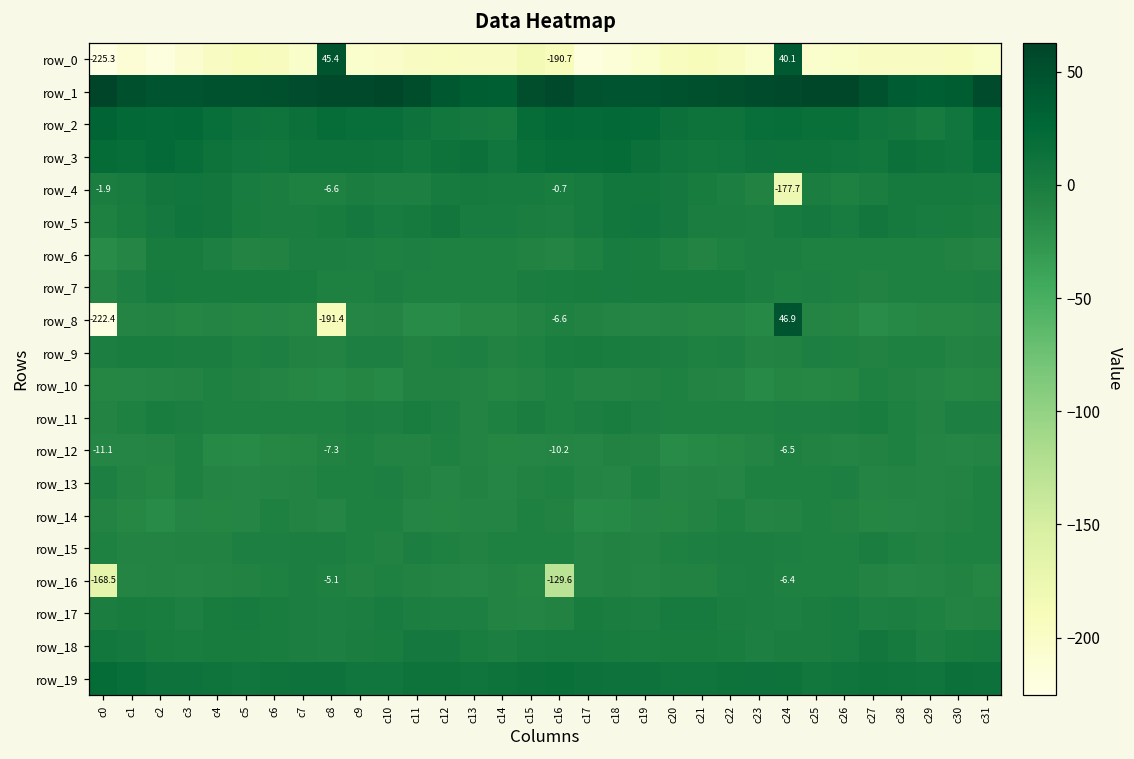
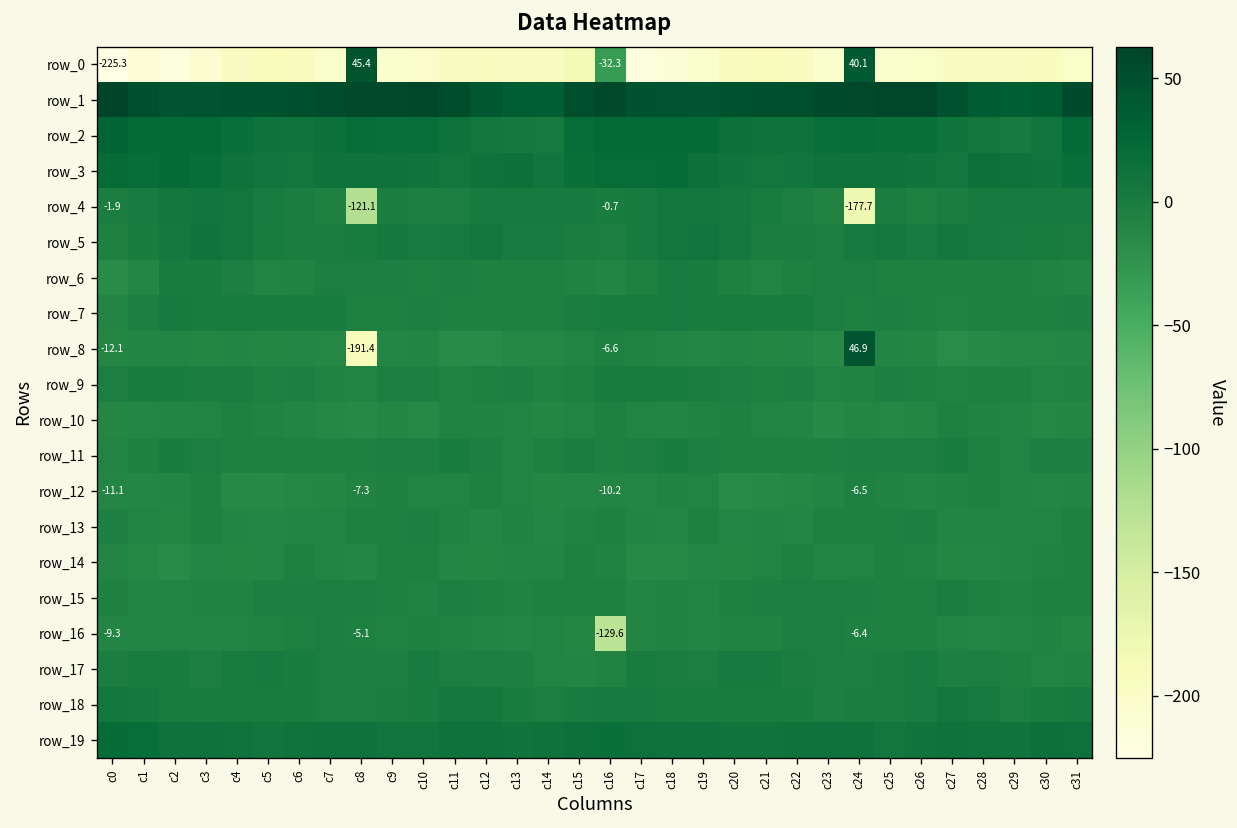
row_0, c16: -190.7 -> -32.3
row_4, c8: -6.6 -> -121.1
row_8, c0: -222.4 -> -12.1
row_16, c0: -168.5 -> -9.3
